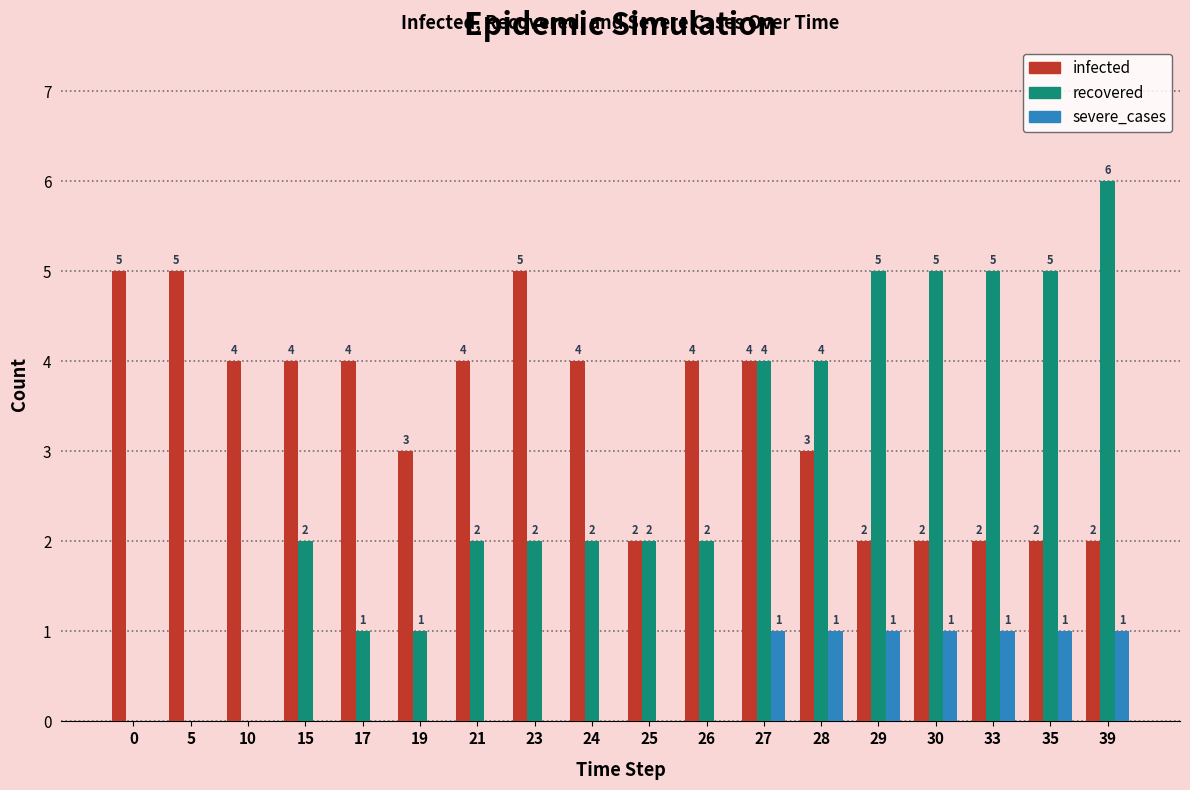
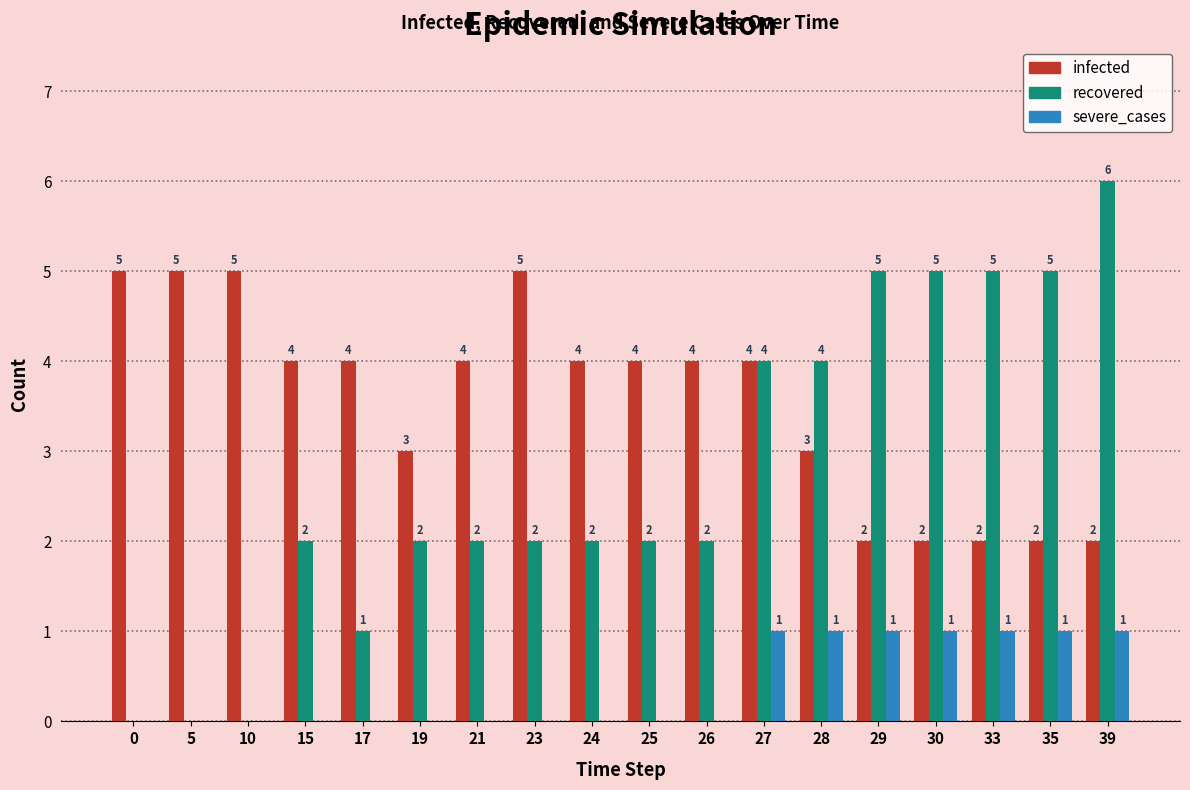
infected, 10: 4 -> 5
recovered, 19: 1 -> 2
infected, 25: 2 -> 4
